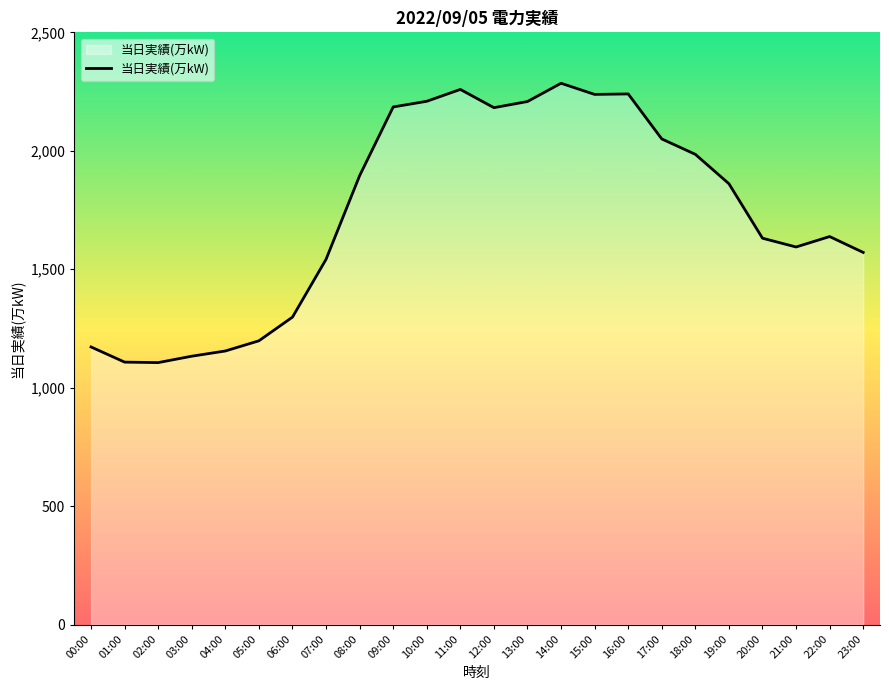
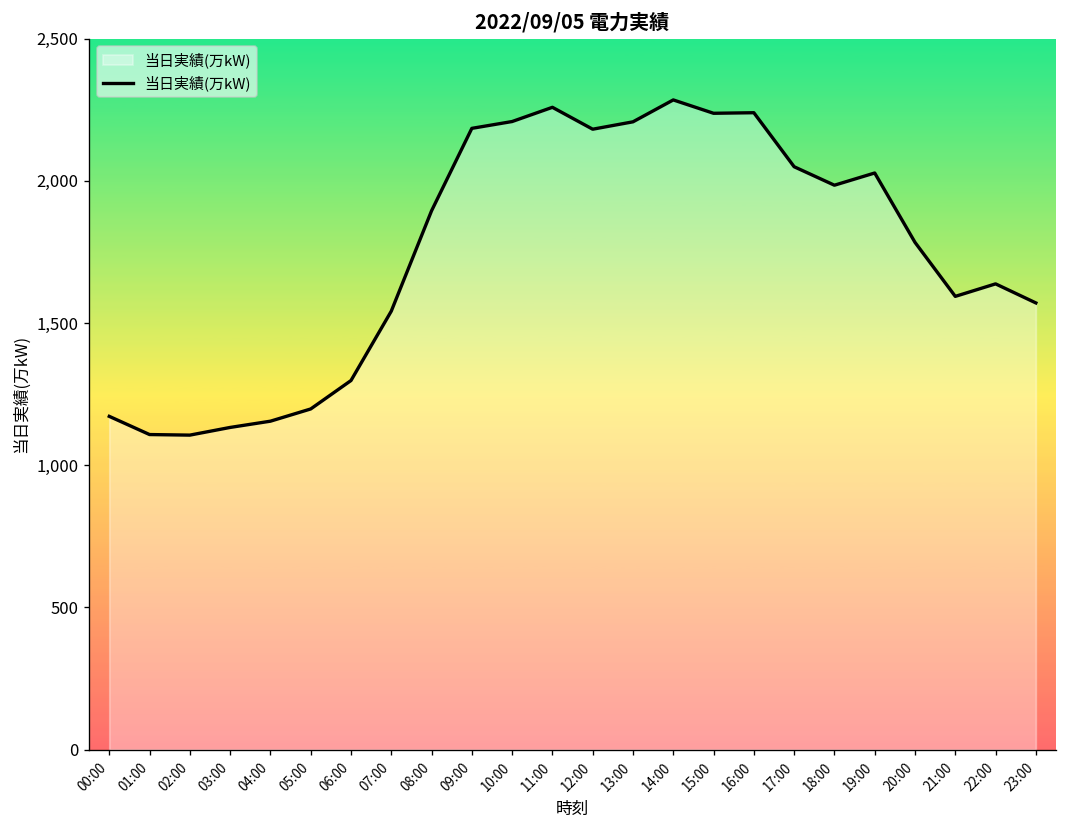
19:00: 1,860 -> 2,030
20:00: 1,630 -> 1,780
